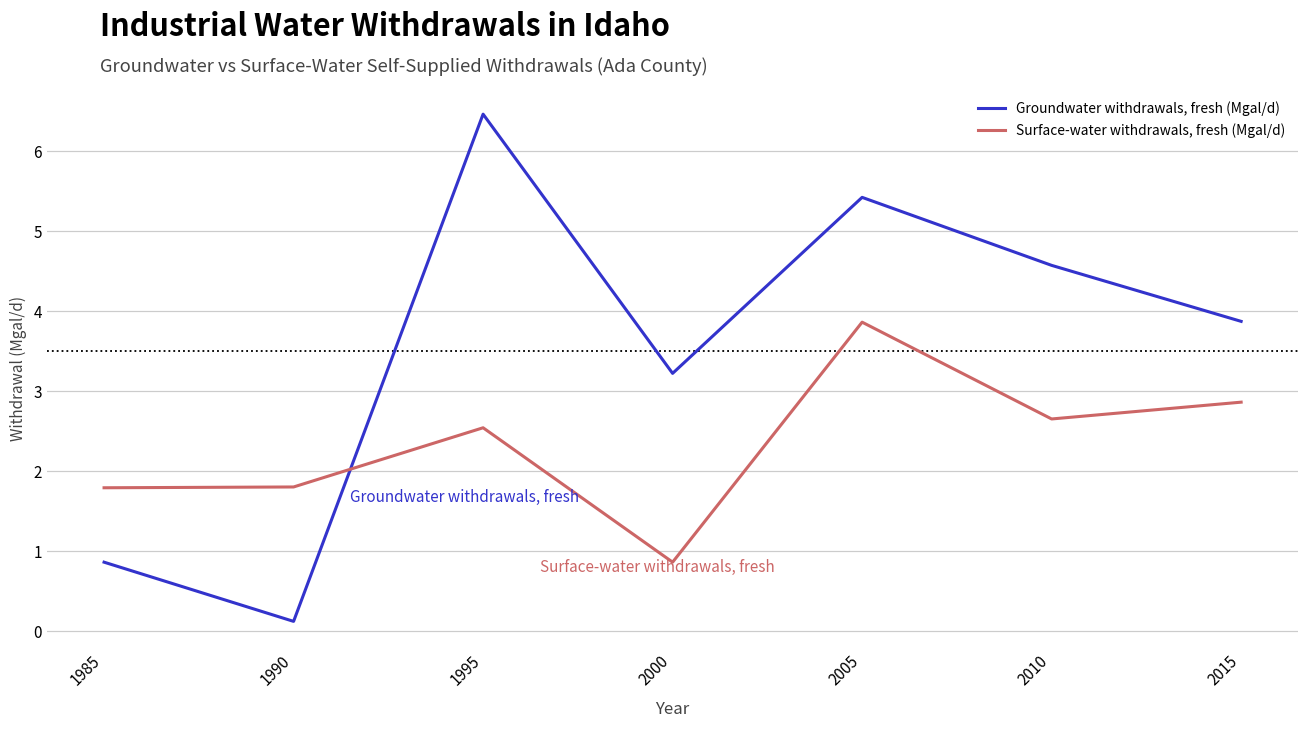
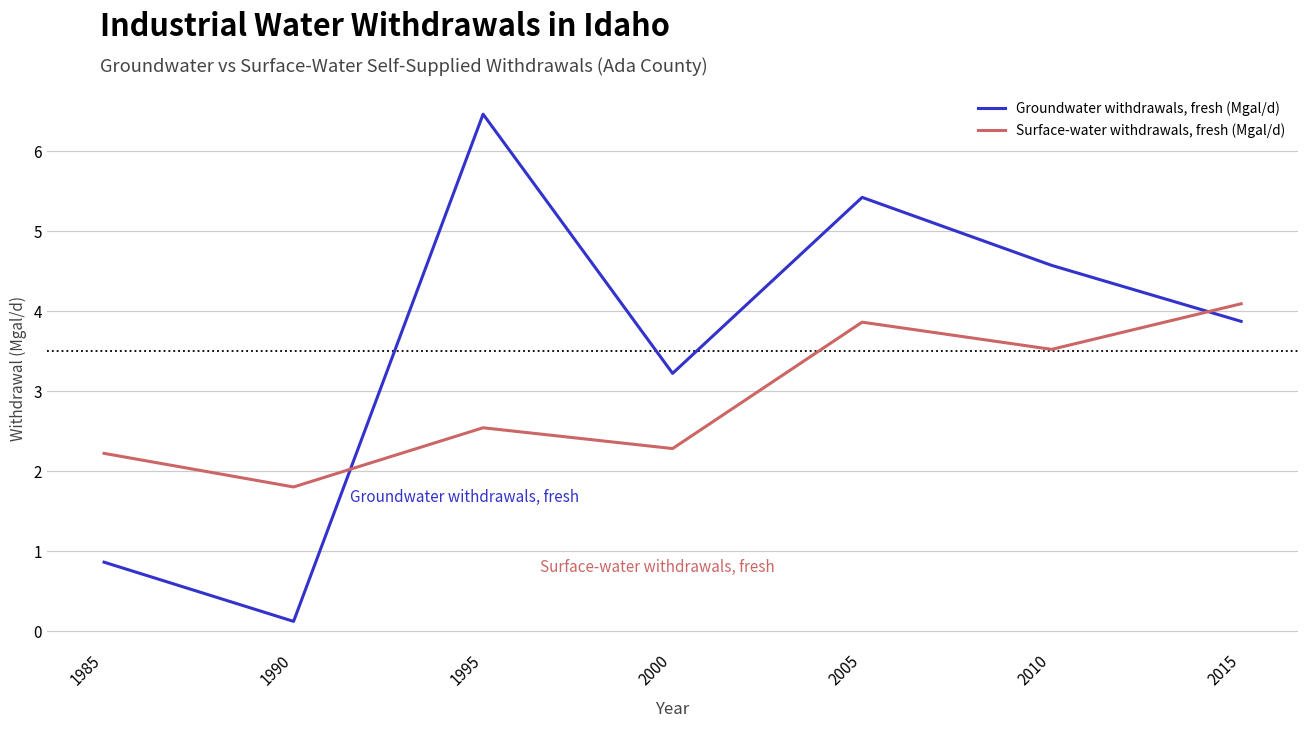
Surface-water withdrawals, fresh (Mgal/d), 1985: 1.8 -> 2.2
Surface-water withdrawals, fresh (Mgal/d), 2000: 0.9 -> 2.3
Surface-water withdrawals, fresh (Mgal/d), 2010: 2.7 -> 3.5
Surface-water withdrawals, fresh (Mgal/d), 2015: 2.9 -> 4.1
